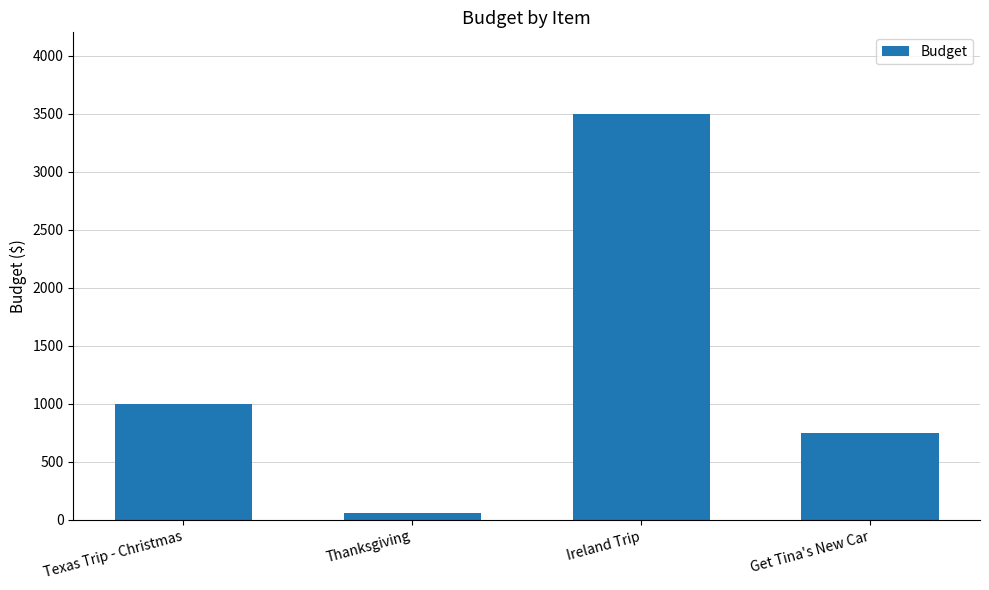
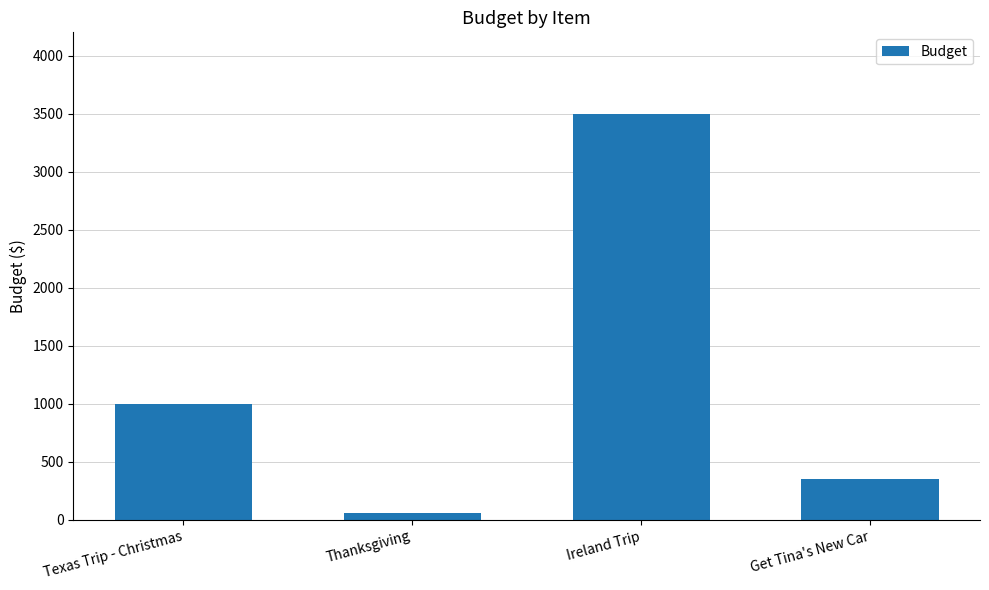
Get Tina's New Car: 750 -> 350
